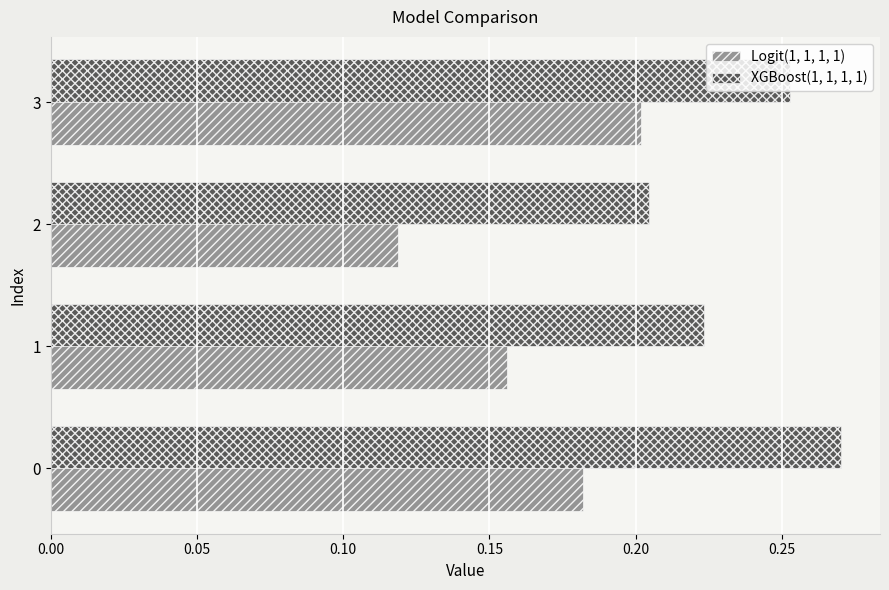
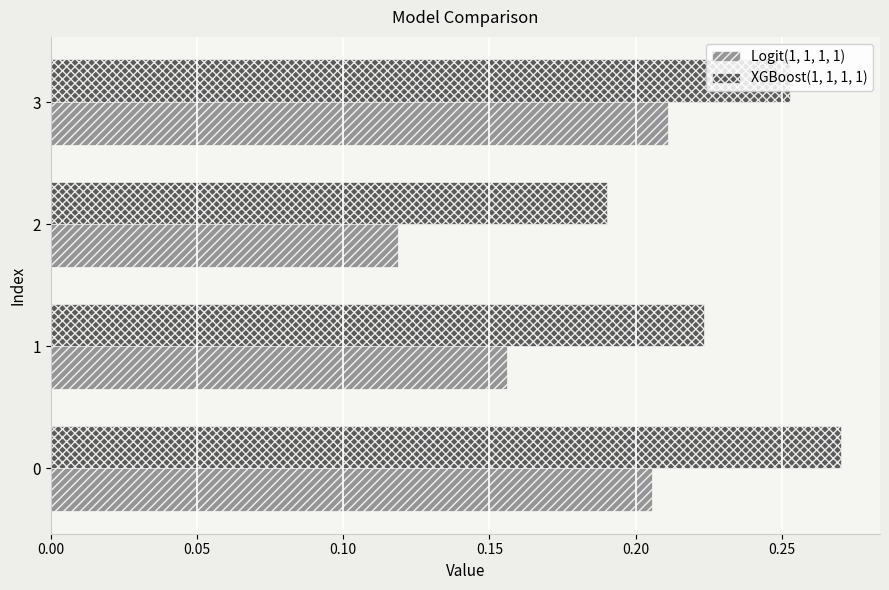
Logit(1, 1, 1, 1), 3: 0.202 -> 0.211
XGBoost(1, 1, 1, 1), 2: 0.204 -> 0.190
Logit(1, 1, 1, 1), 0: 0.182 -> 0.206
